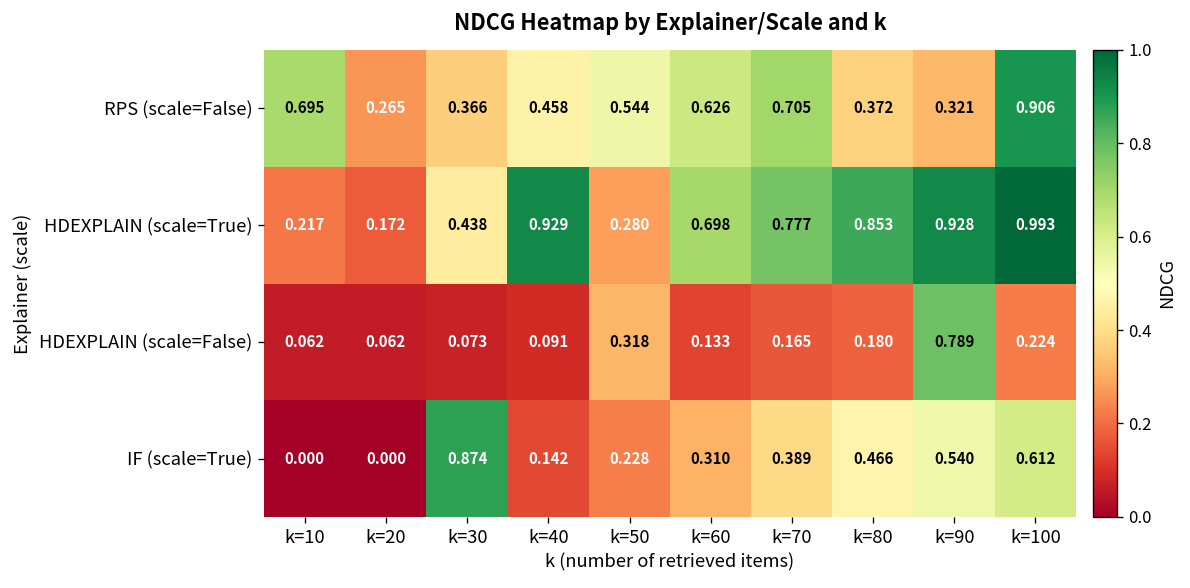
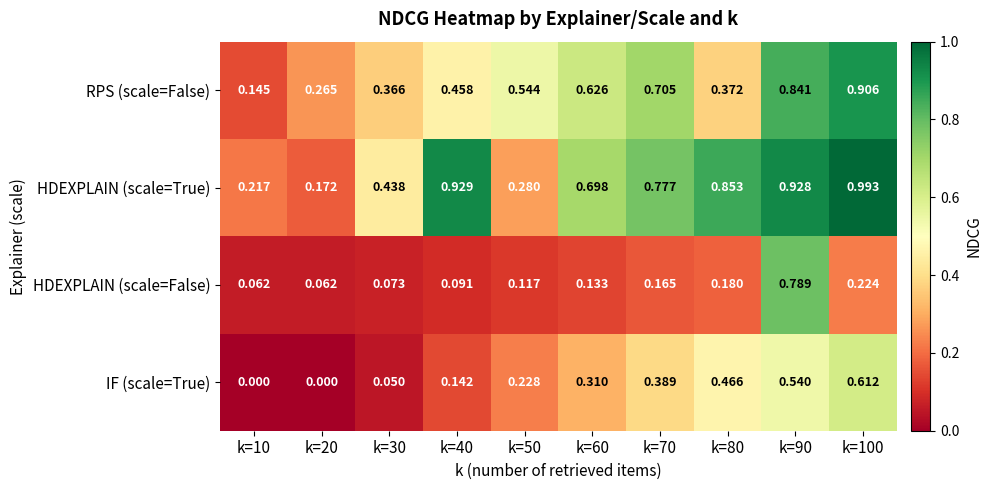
RPS (scale=False), k=10: 0.695 -> 0.145
RPS (scale=False), k=90: 0.321 -> 0.841
HDEXPLAIN (scale=False), k=50: 0.318 -> 0.117
IF (scale=True), k=30: 0.874 -> 0.050
